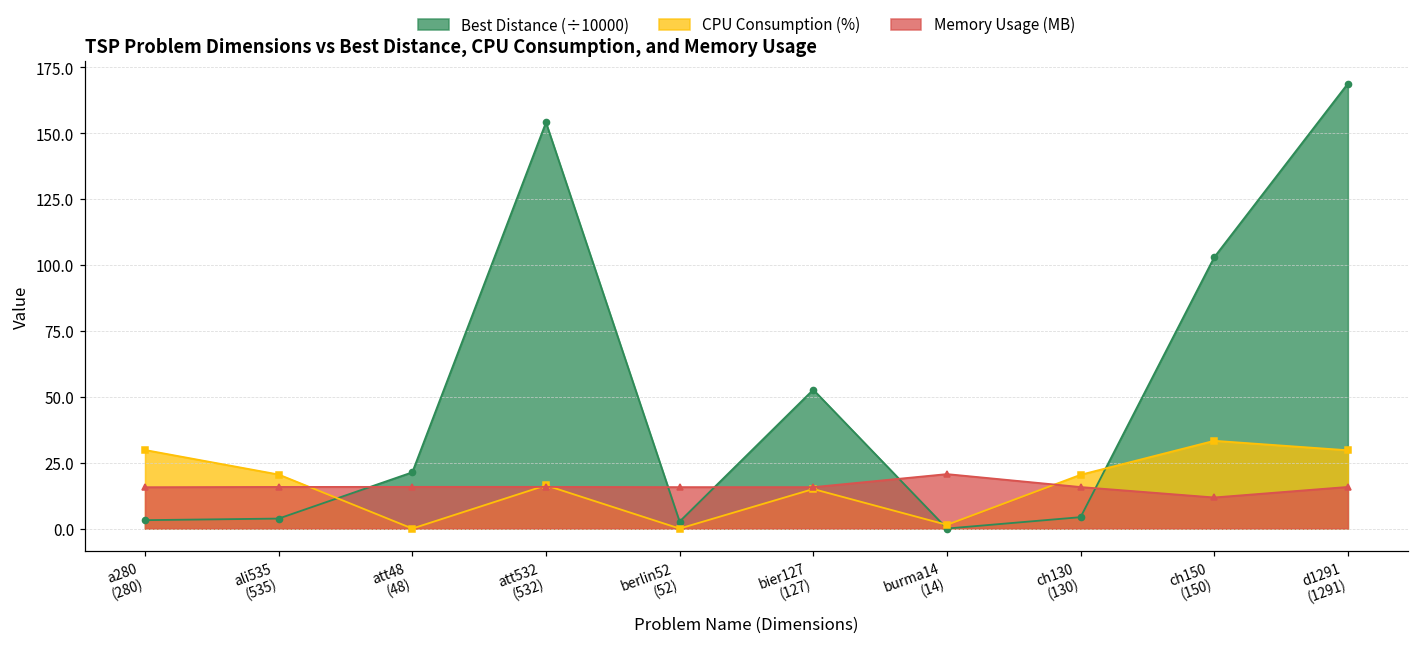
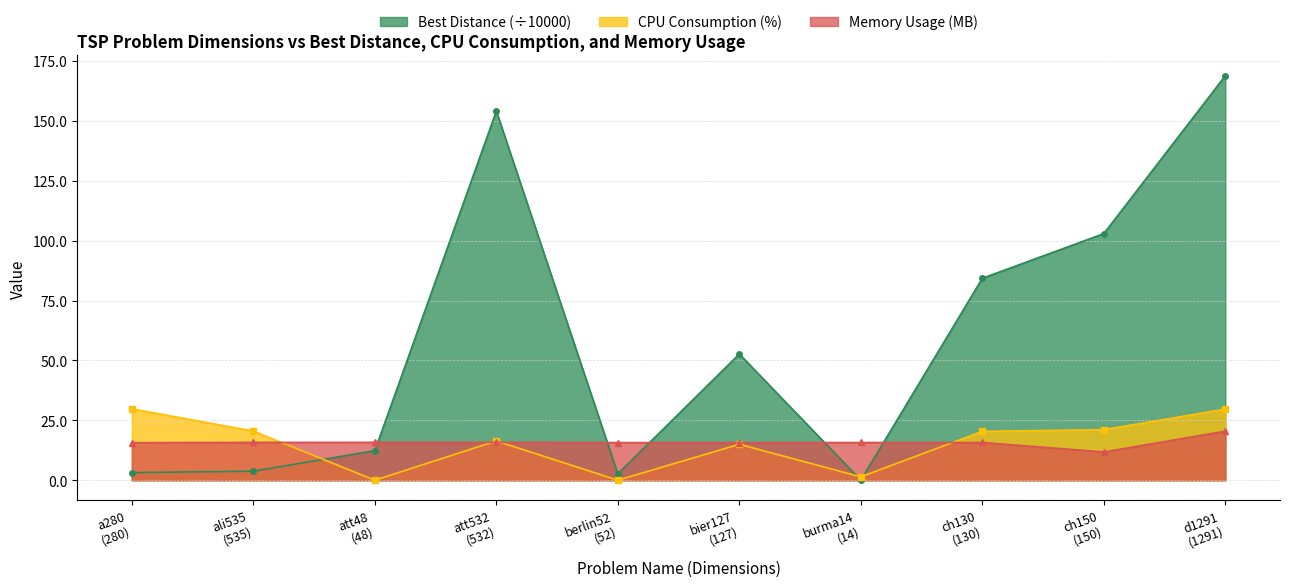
Best Distance (÷10000), att48 (48): 21 -> 12
Memory Usage (MB), burma14 (14): 21 -> 16
Best Distance (÷10000), ch130 (130): 4 -> 84
CPU Consumption (%), ch150 (150): 33 -> 21
Memory Usage (MB), d1291 (1291): 16 -> 20
